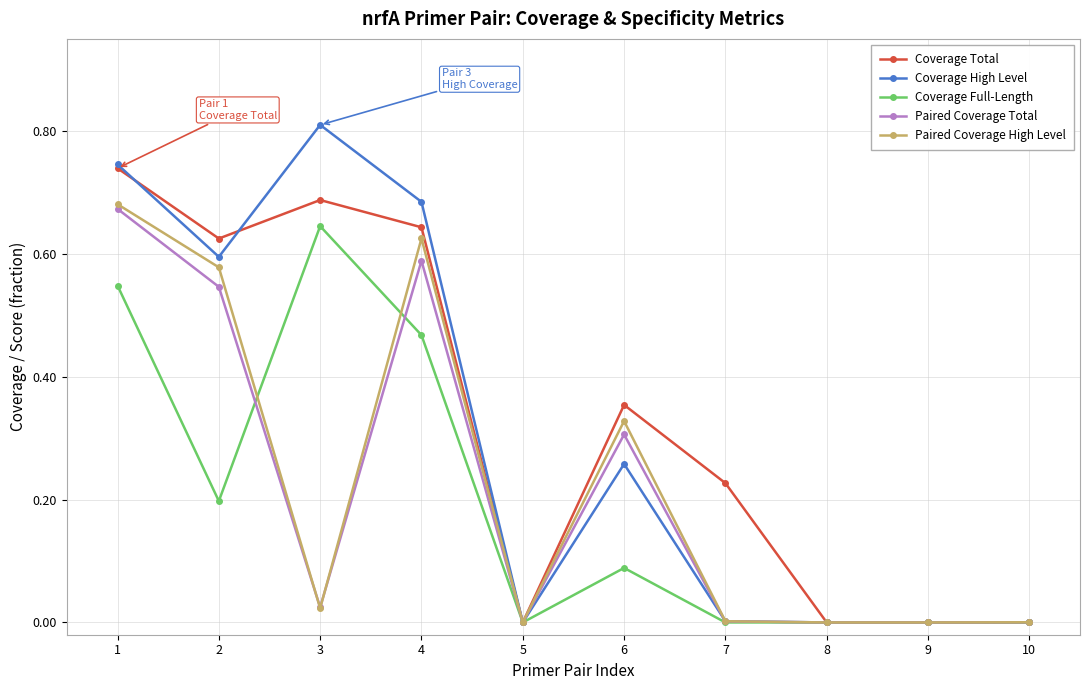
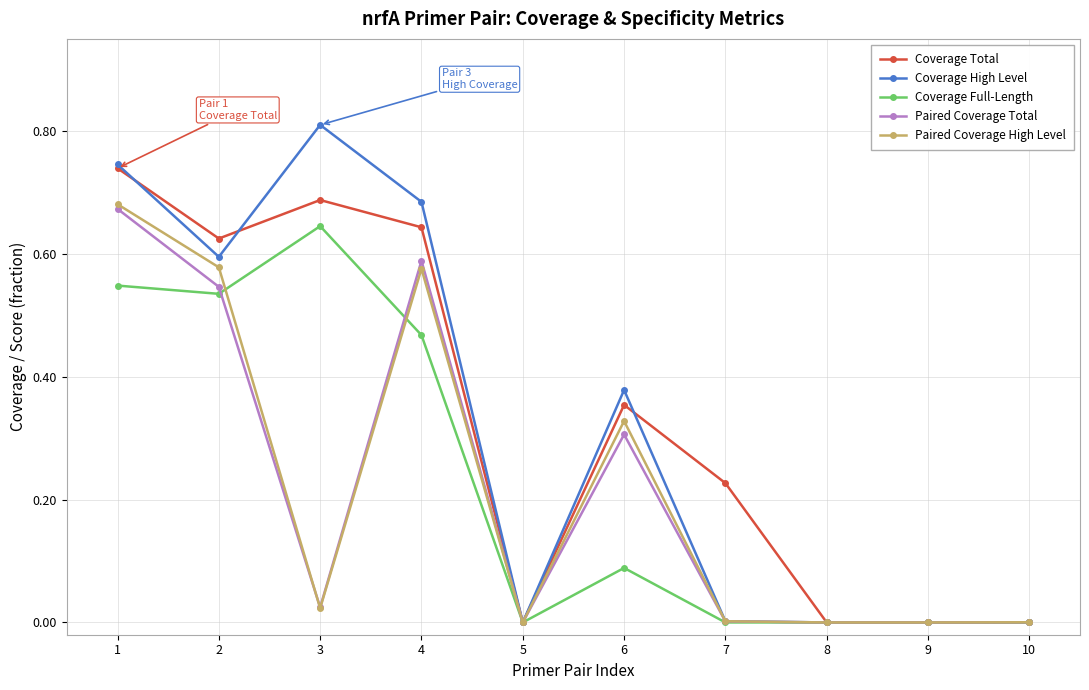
Coverage Full-Length, 2: 0.20 -> 0.53
Paired Coverage High Level, 4: 0.63 -> 0.58
Coverage High Level, 6: 0.26 -> 0.38
